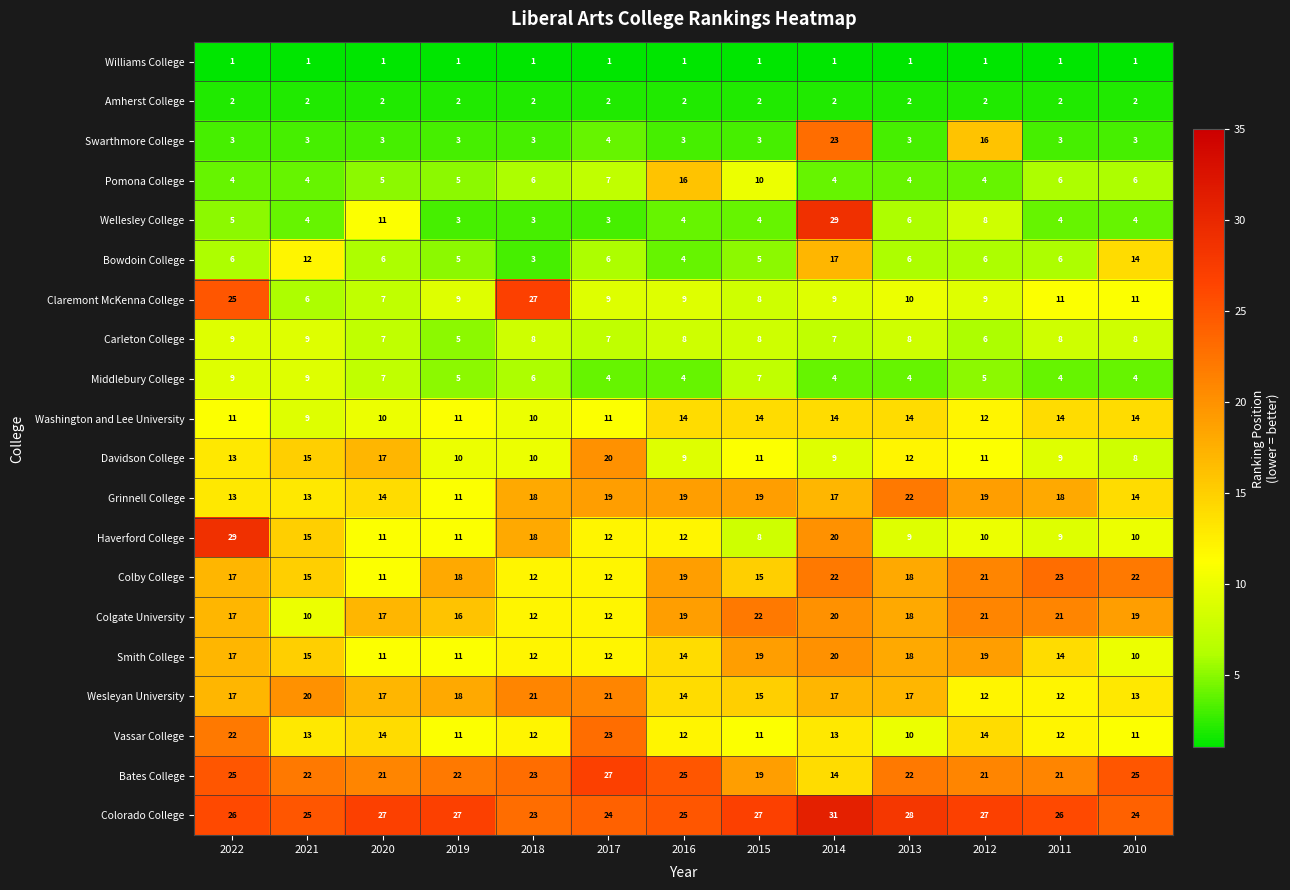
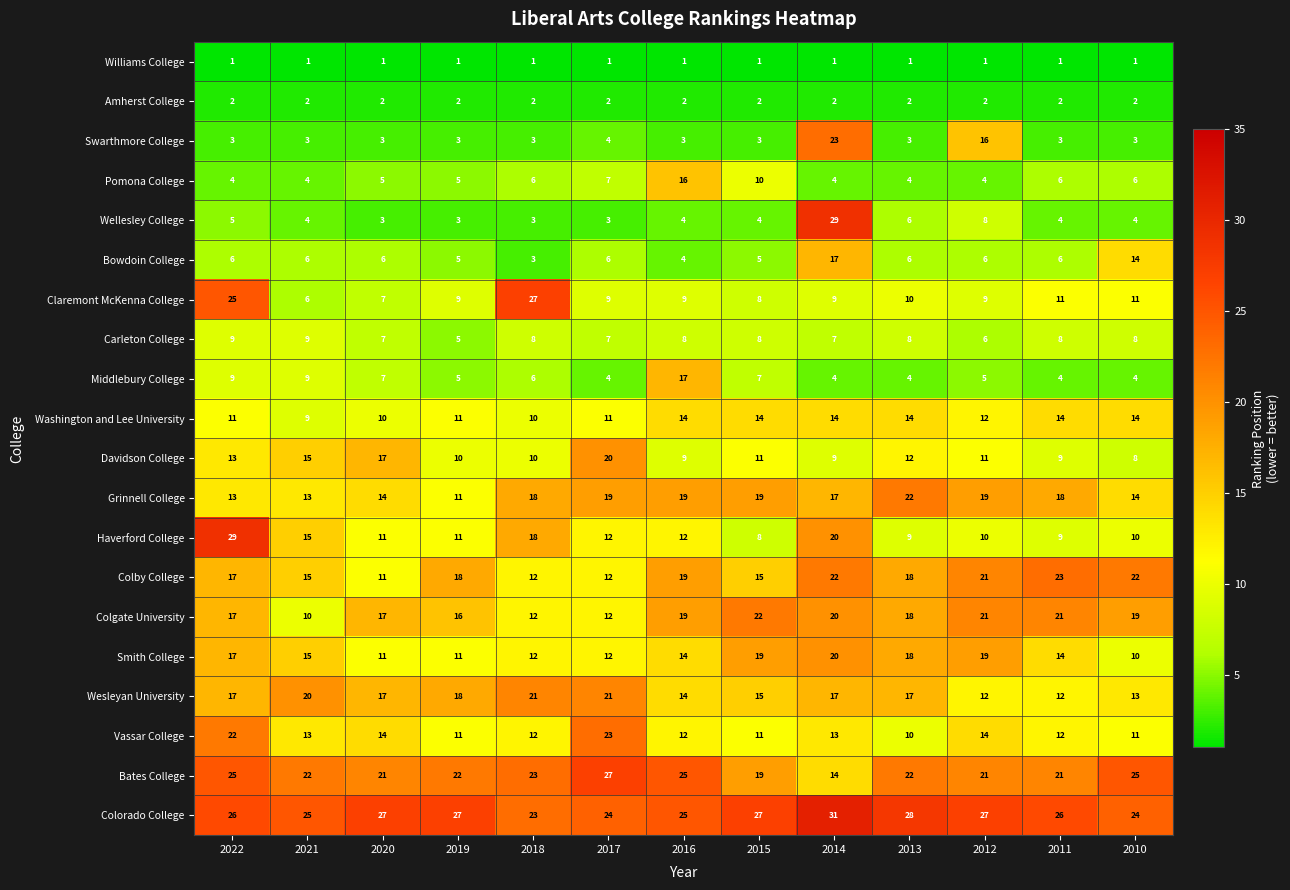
Wellesley College, 2020: 11 -> 3
Bowdoin College, 2021: 12 -> 6
Middlebury College, 2016: 4 -> 17
